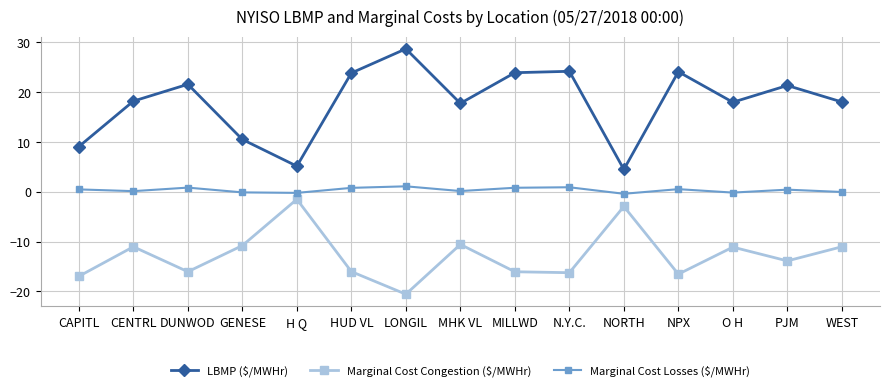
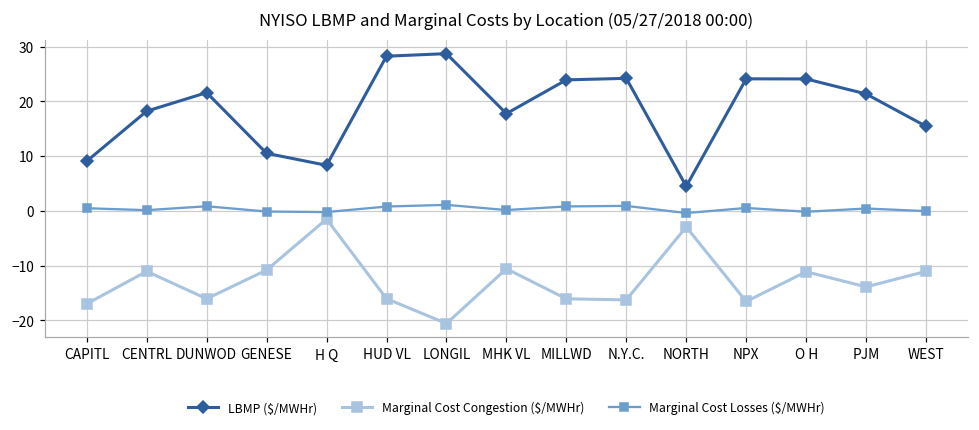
LBMP ($/MWHr), H Q: 5 -> 8
LBMP ($/MWHr), HUD VL: 24 -> 28
LBMP ($/MWHr), O H: 18 -> 24
LBMP ($/MWHr), WEST: 18 -> 15
